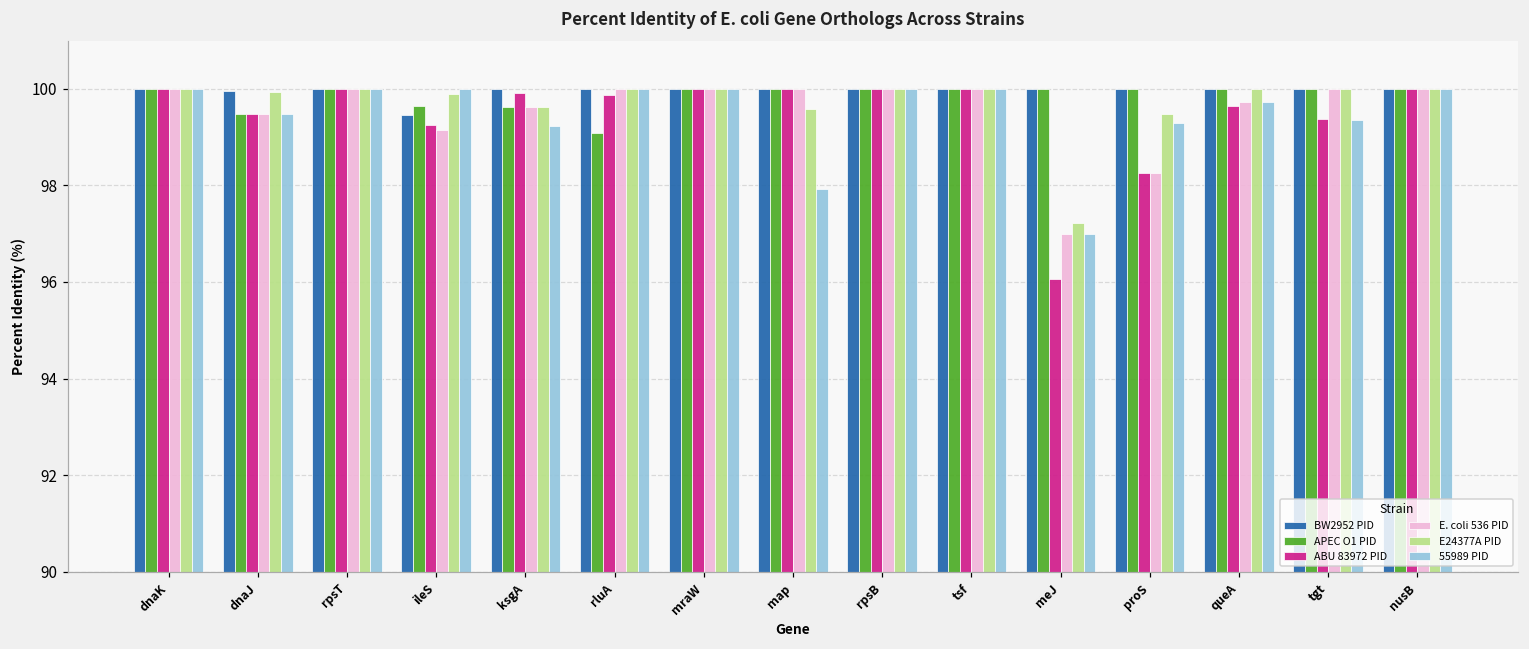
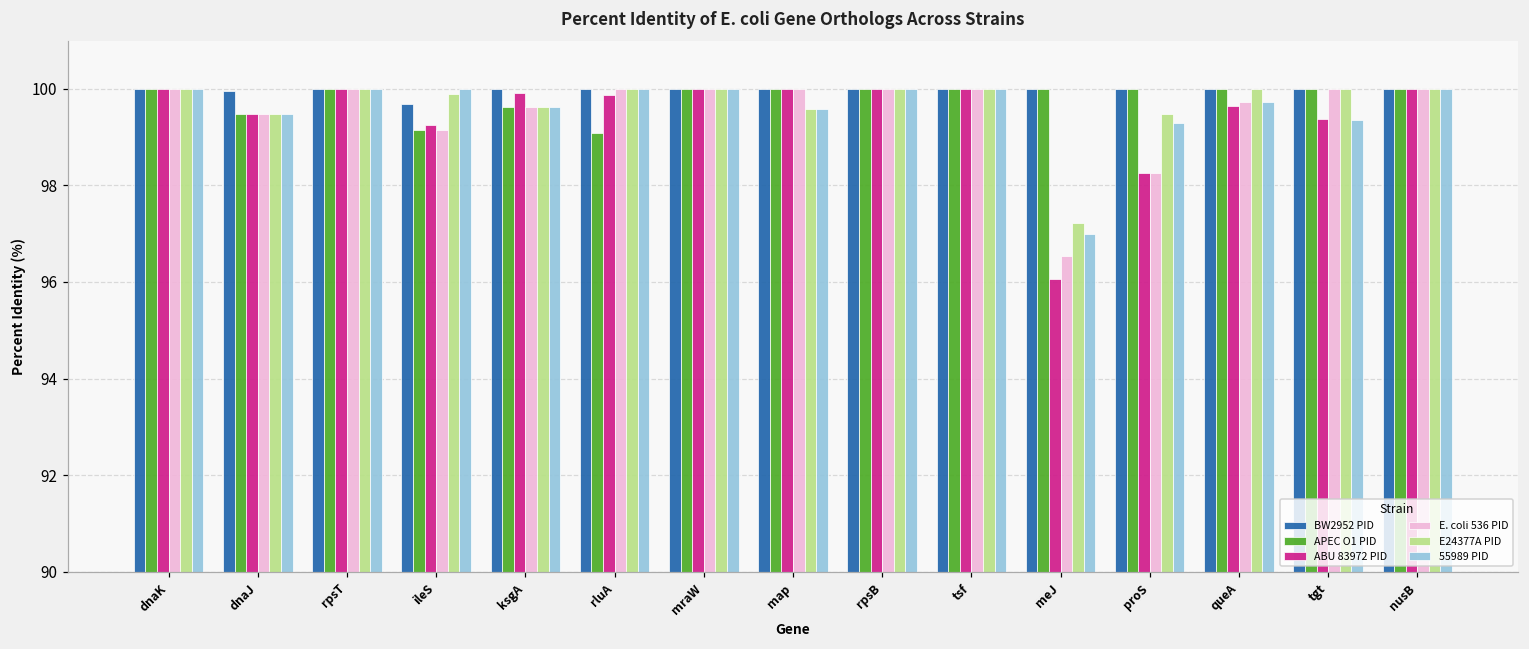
E24377A PID, dnaJ: 99.9 -> 99.5
BW2952 PID, ileS: 99.5 -> 99.7
APEC O1 PID, ileS: 99.7 -> 99.2
55989 PID, ksgA: 99.2 -> 99.6
55989 PID, map: 97.9 -> 99.6
E. coli 536 PID, meJ: 97.0 -> 96.5
